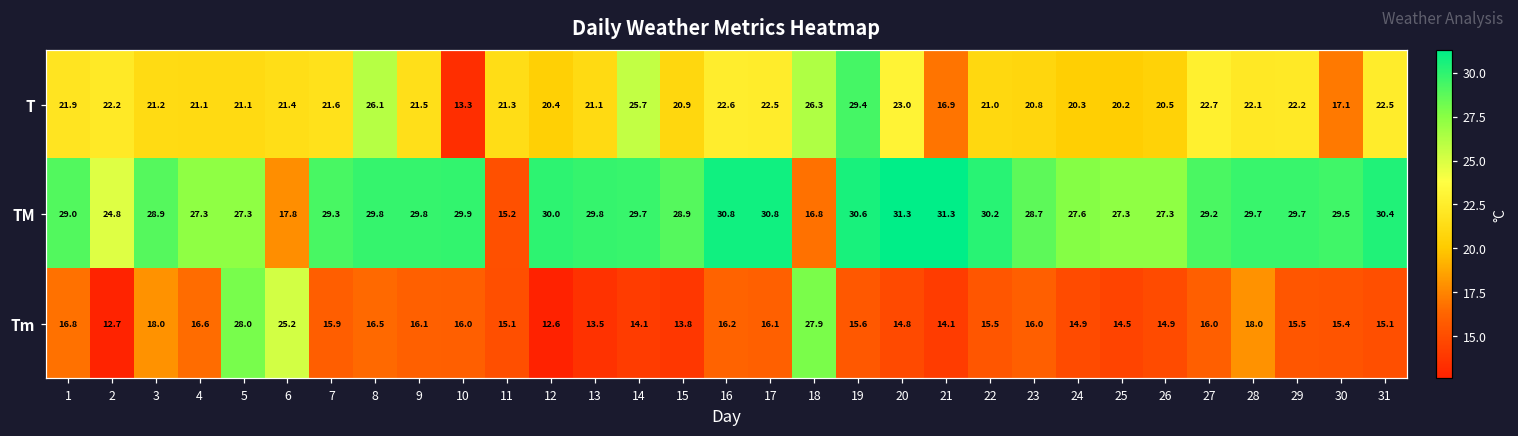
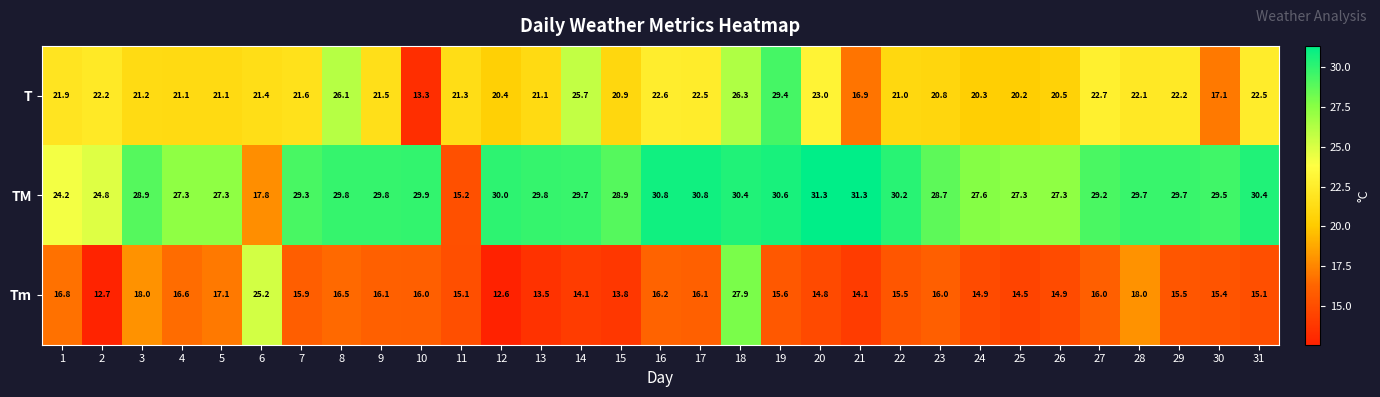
TM, 1: 29.0 -> 24.2
TM, 18: 16.8 -> 30.4
Tm, 5: 28.0 -> 17.1
